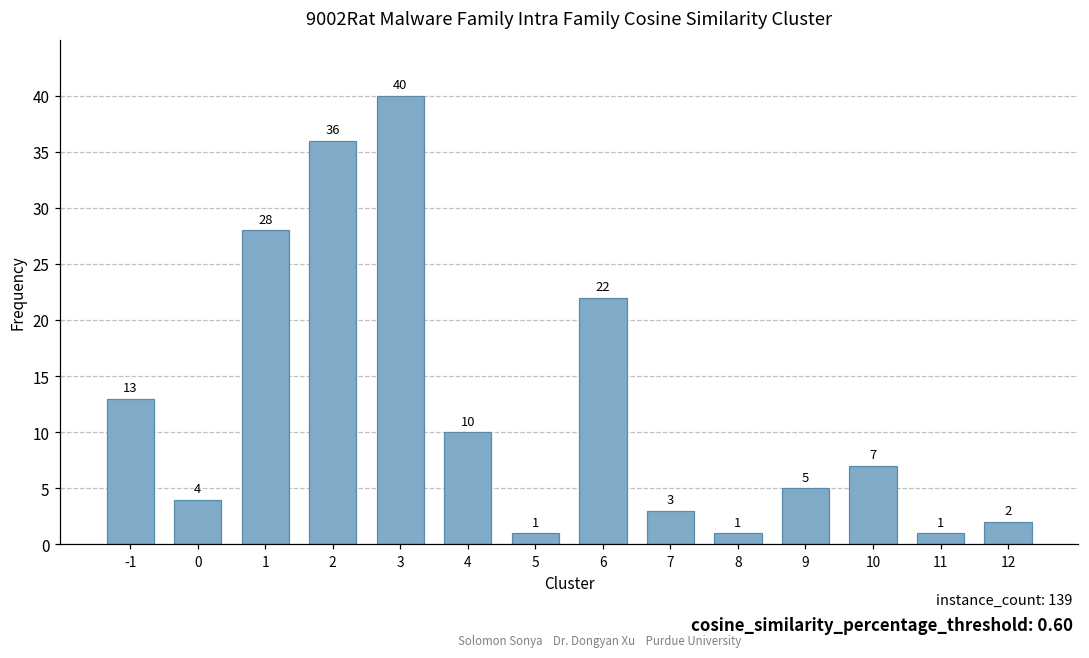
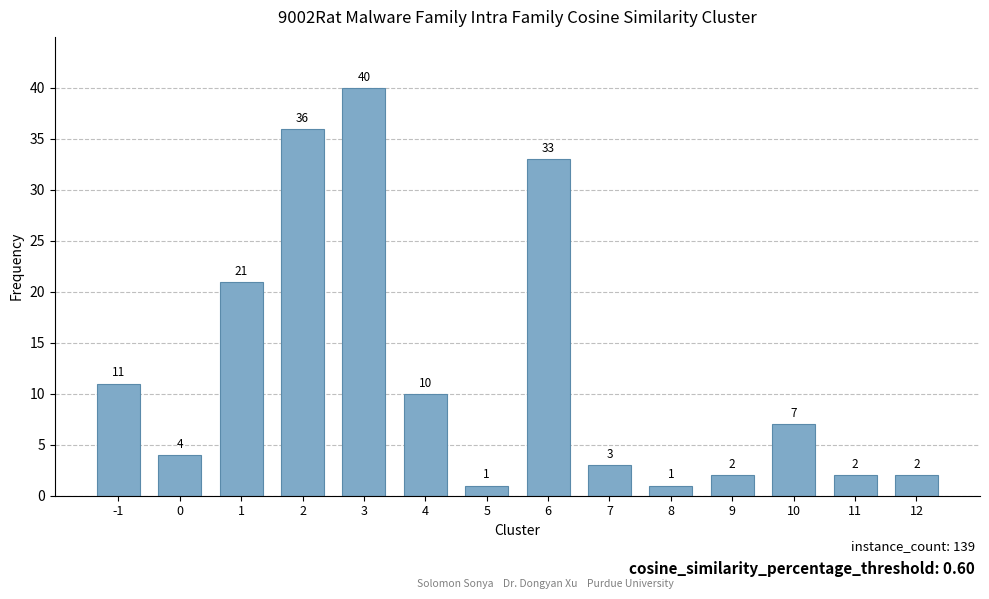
-1: 13 -> 11
1: 28 -> 21
6: 22 -> 33
9: 5 -> 2
11: 1 -> 2
